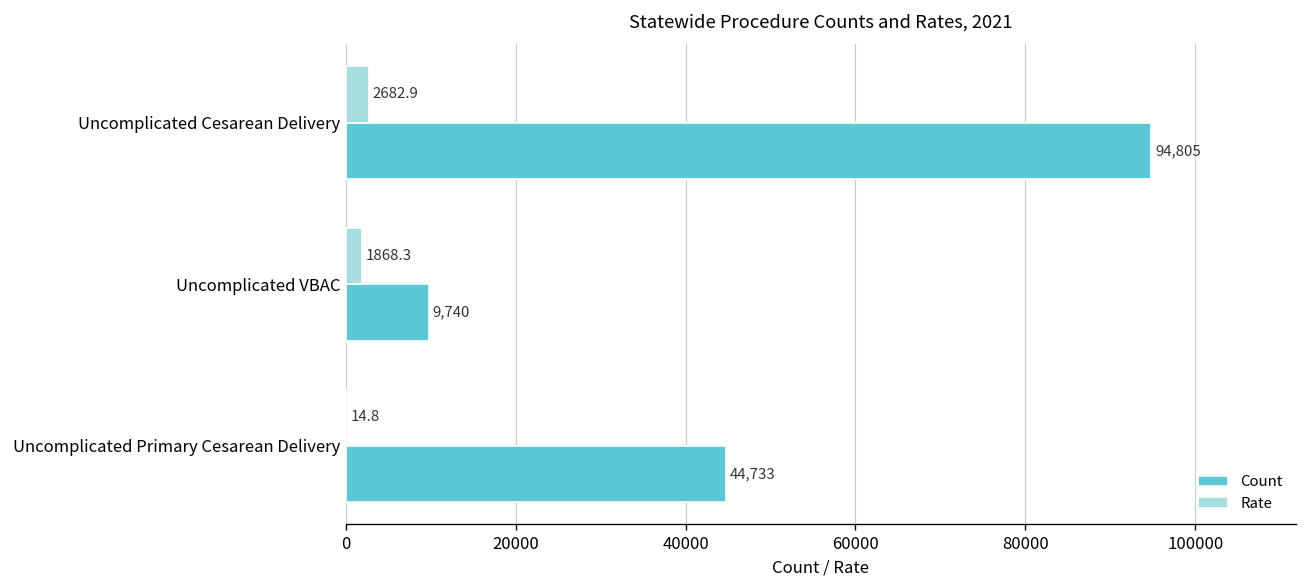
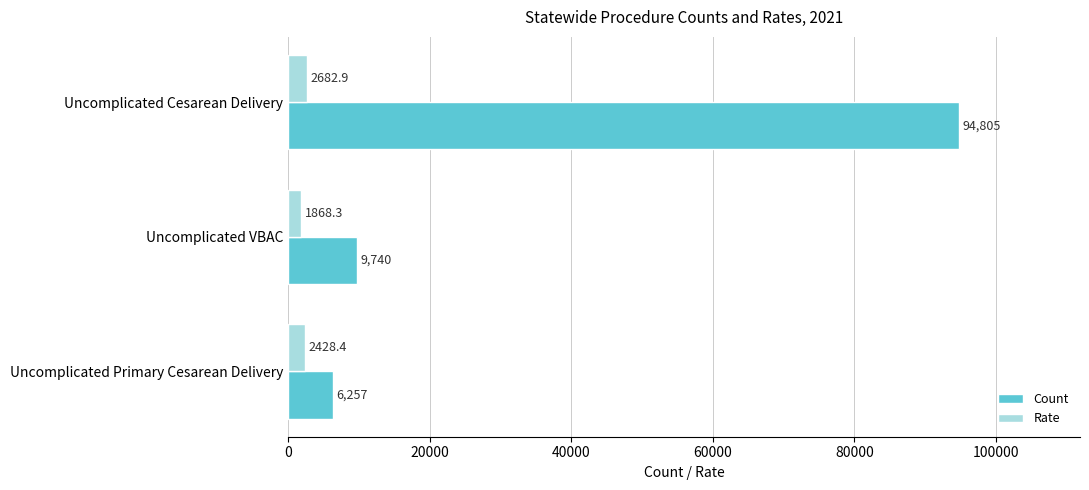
Rate, Uncomplicated Primary Cesarean Delivery: 14.8 -> 2428.4
Count, Uncomplicated Primary Cesarean Delivery: 44,733 -> 6,257
